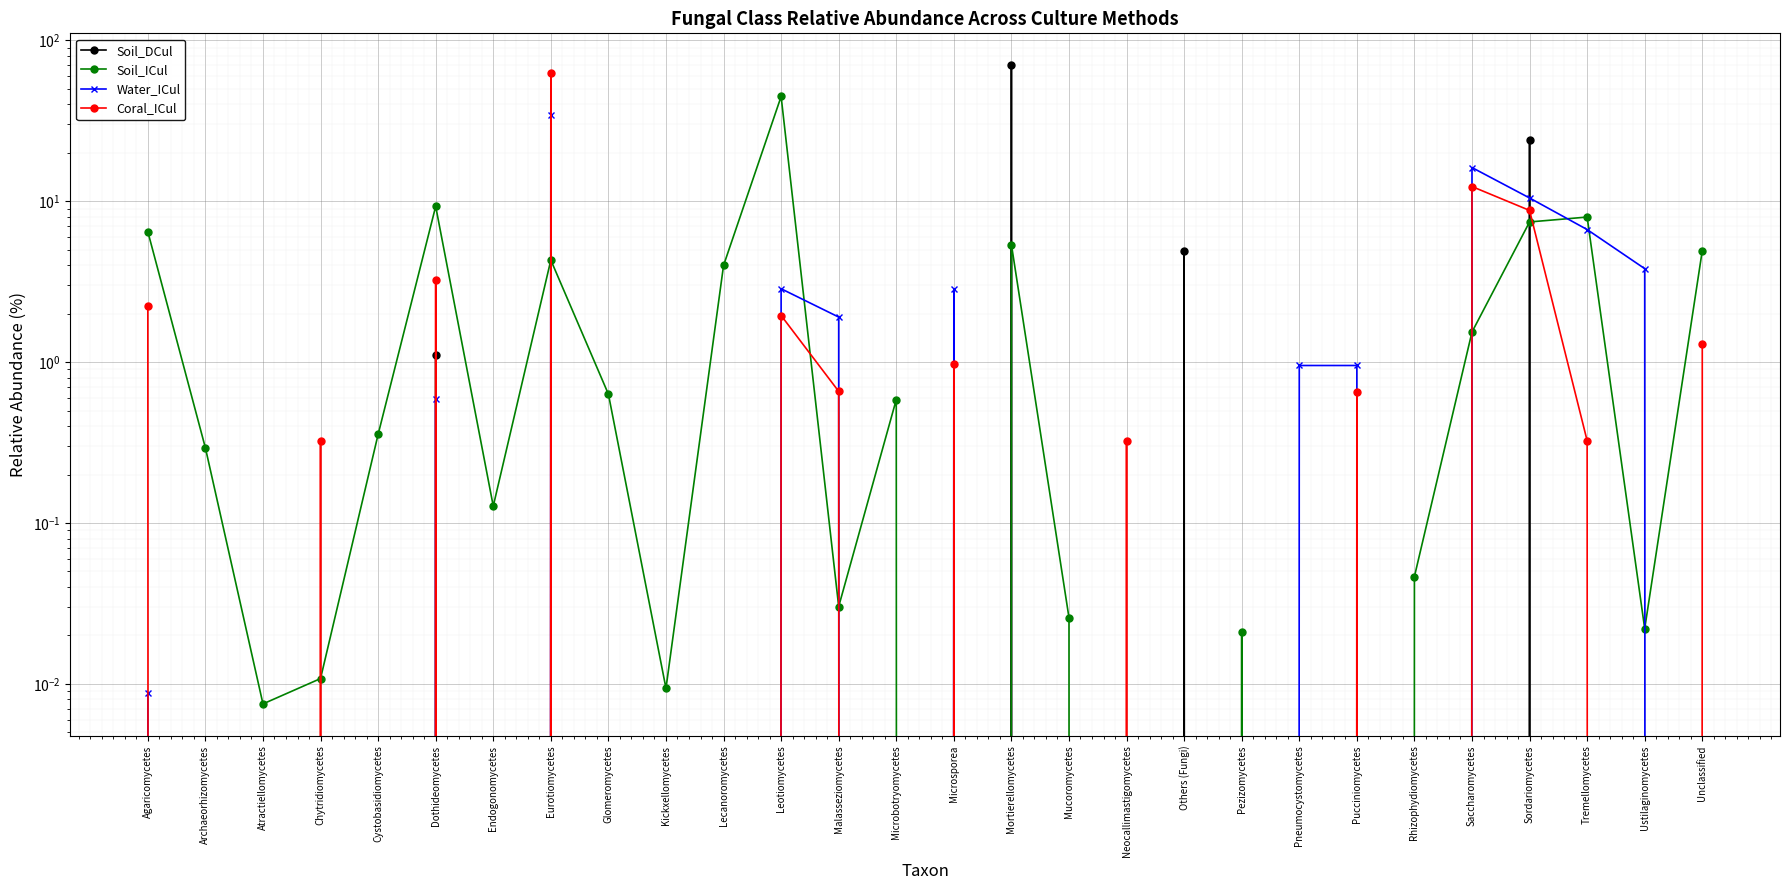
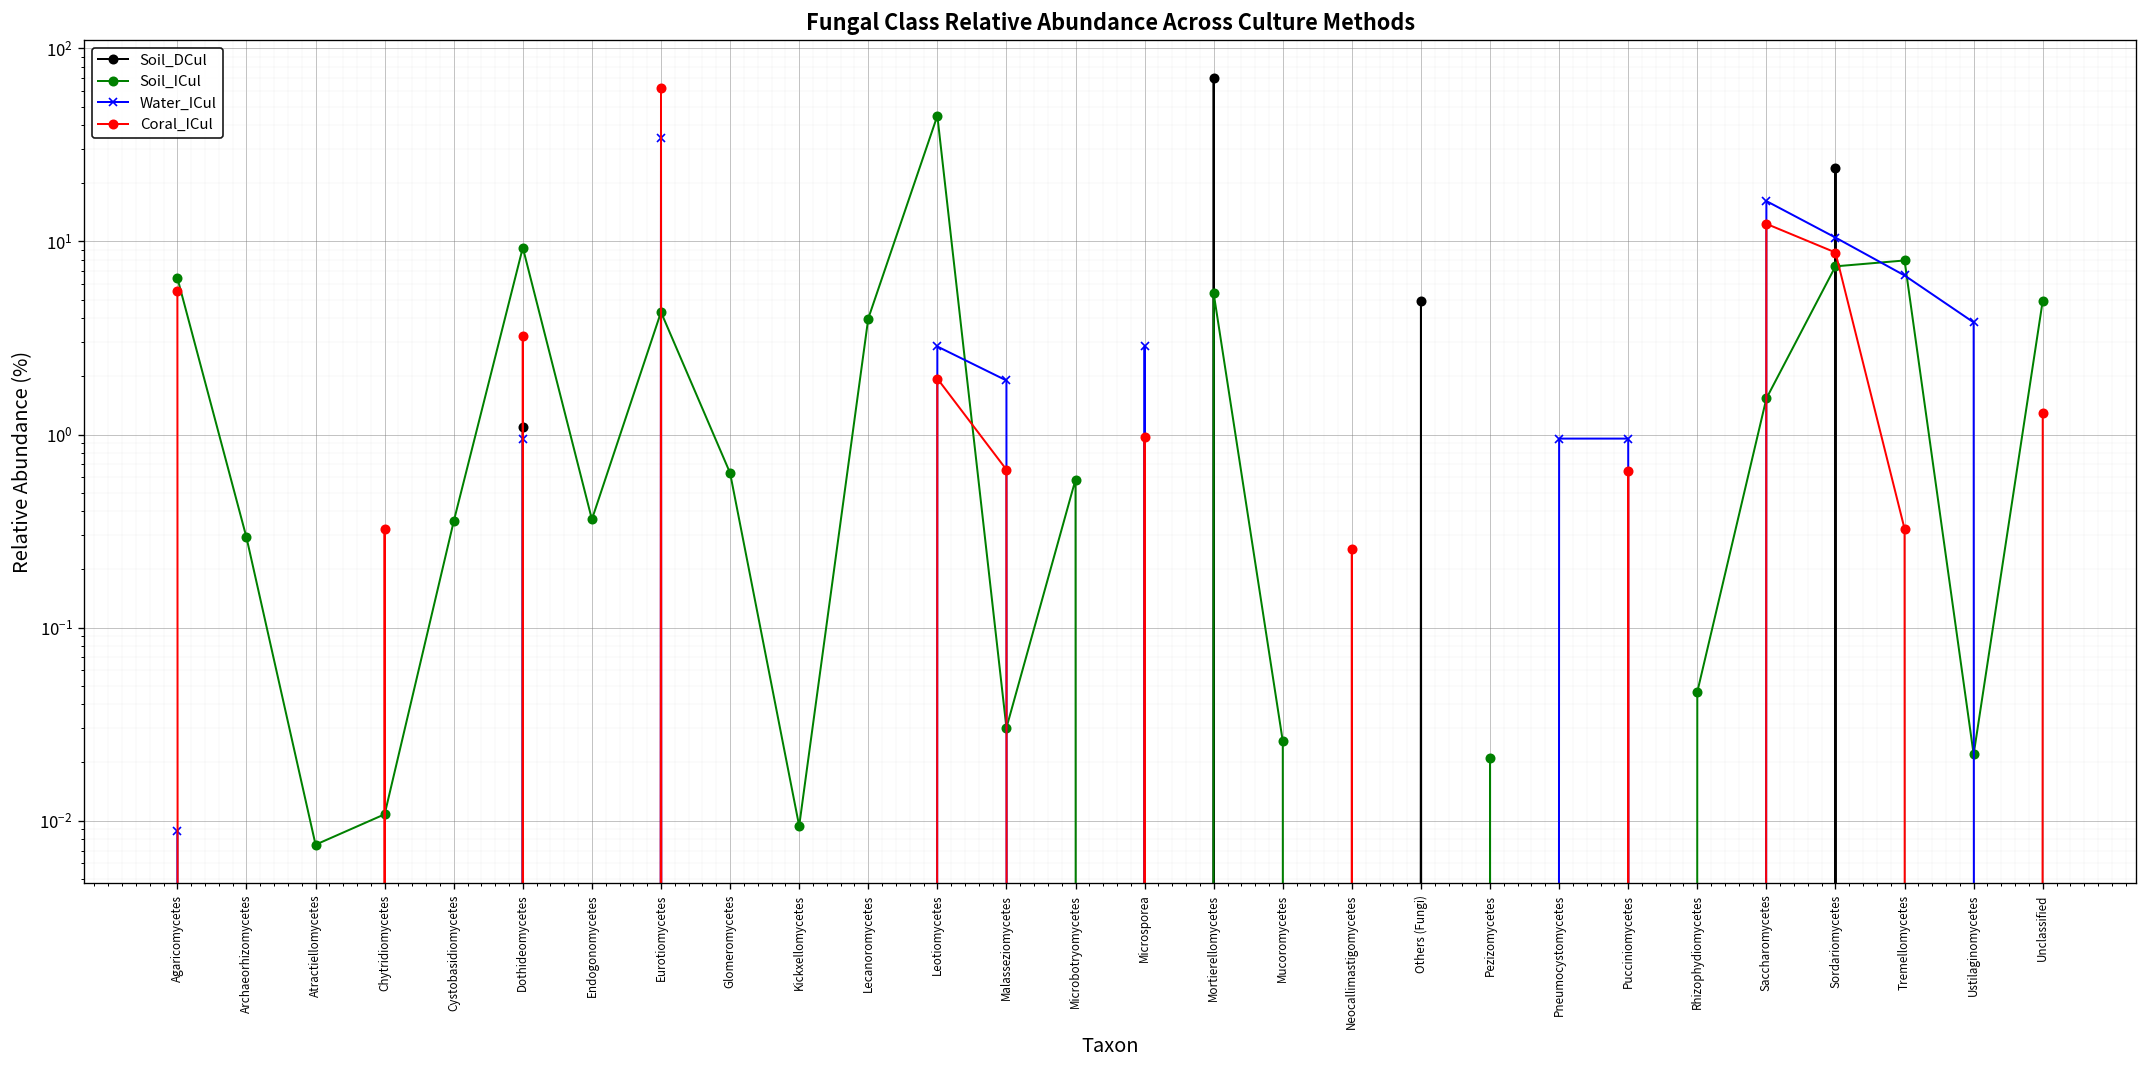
Coral_ICul, Agaricomycetes: 2.2 -> 5.5
Water_ICul, Dothideomycetes: 0.59 -> 1.0
Soil_ICul, Endogonomycetes: 0.13 -> 0.36
Coral_ICul, Neocallimastigomycetes: 0.32 -> 0.26
